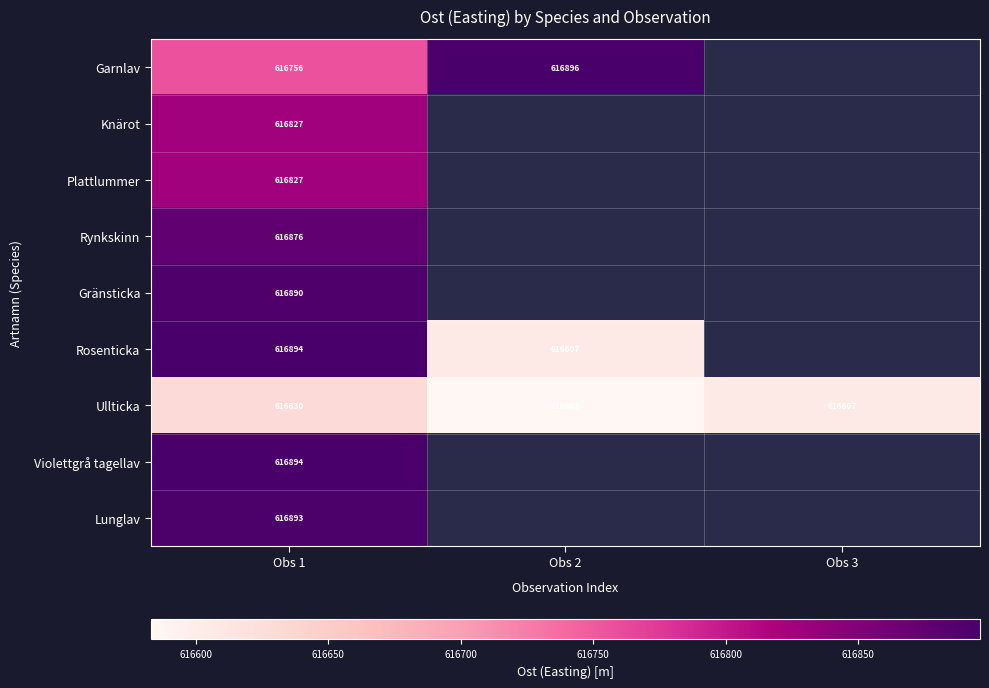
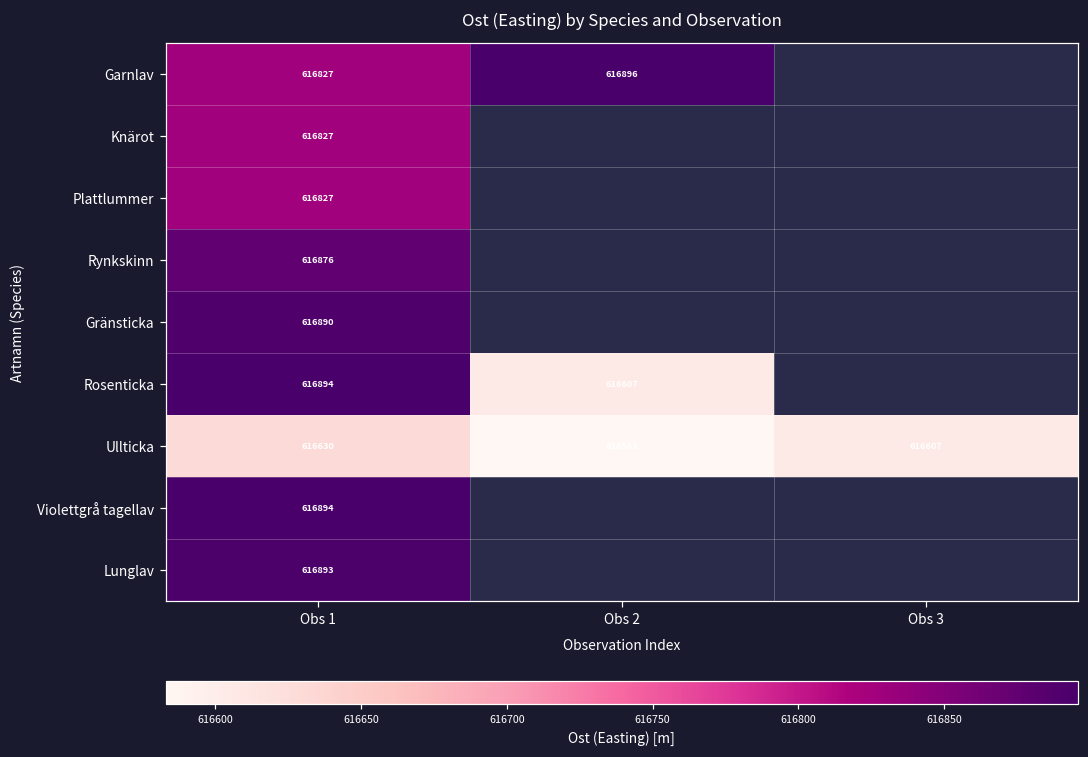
Garnlav, Obs 1: 616756 -> 616827
